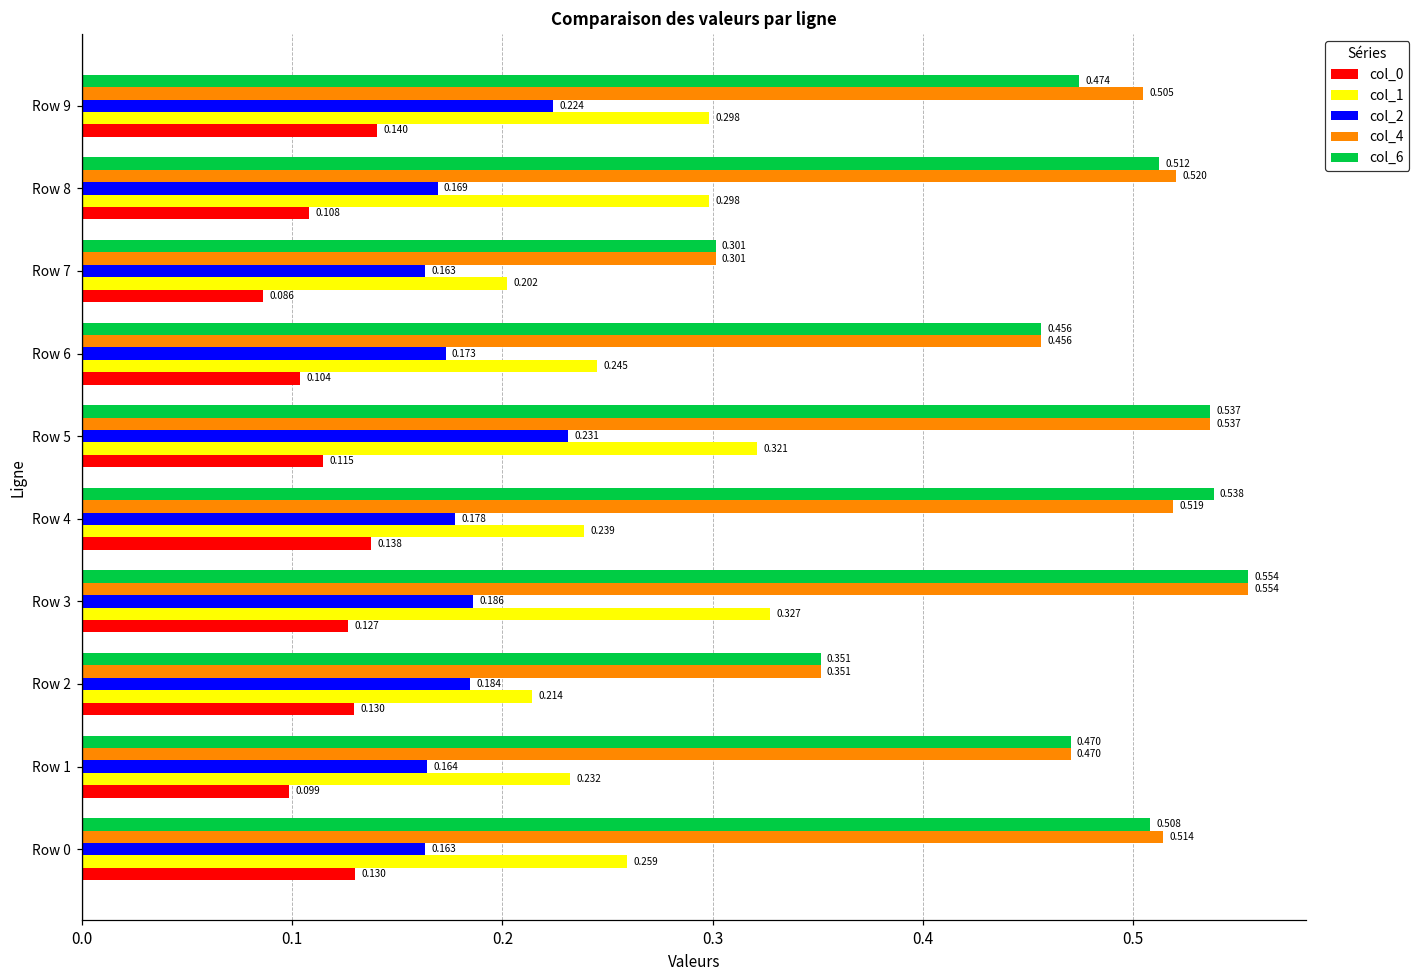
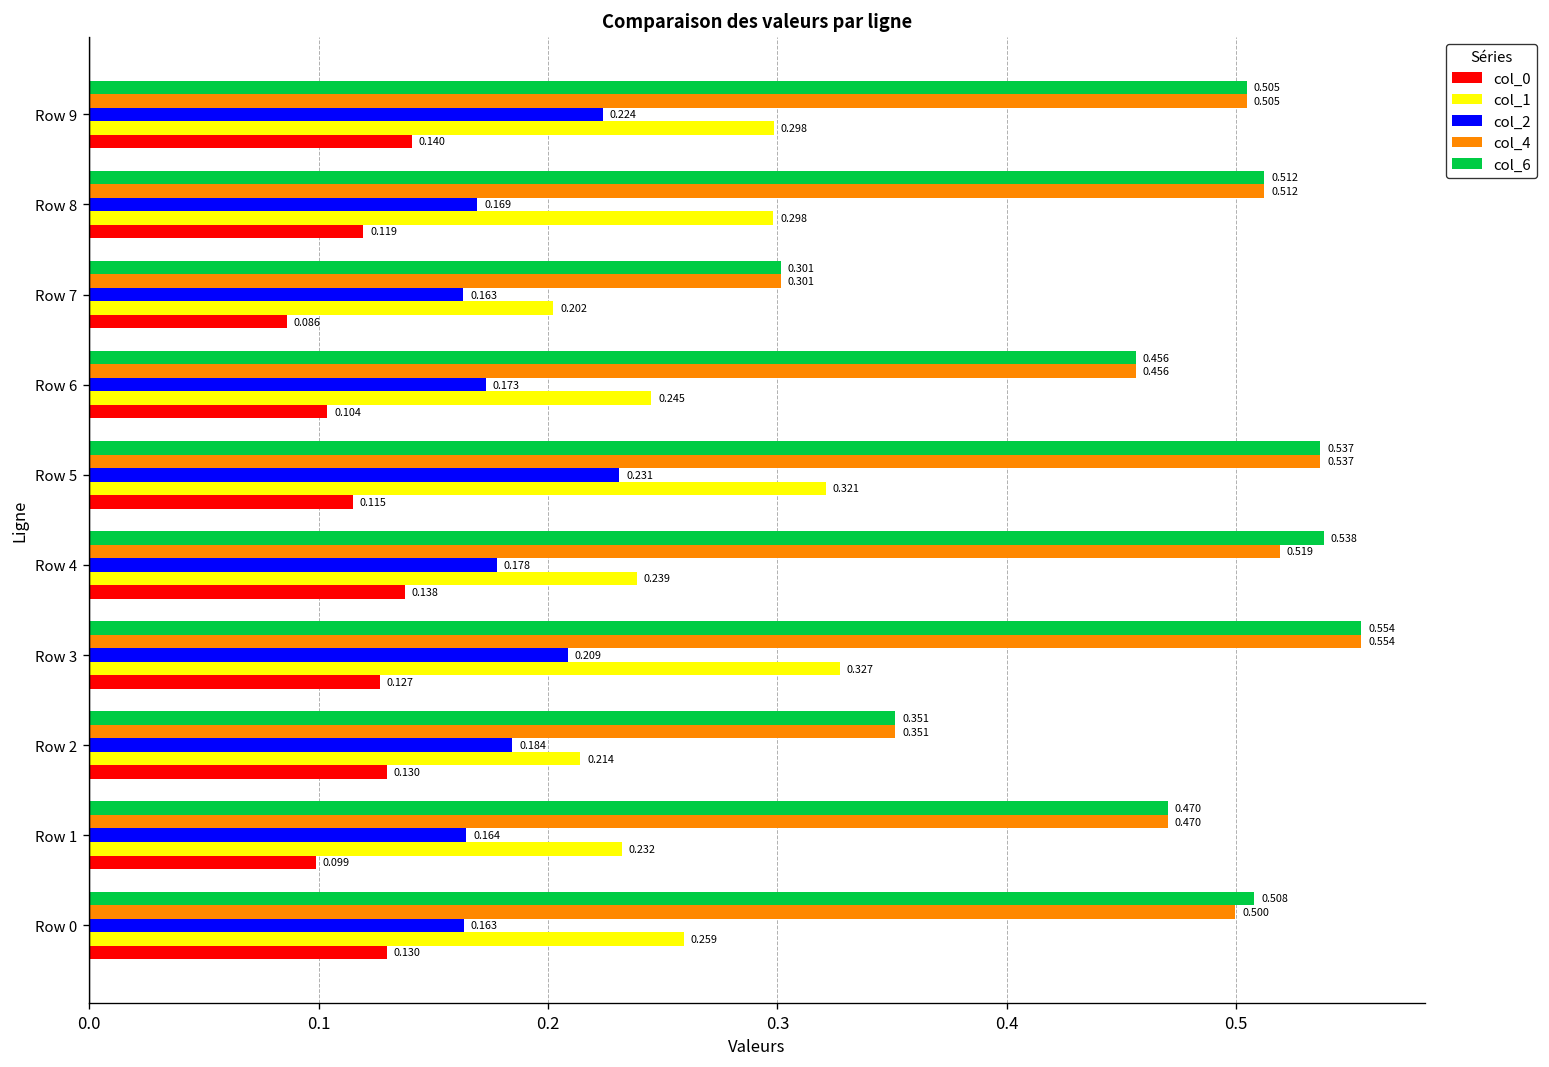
col_6, Row 9: 0.474 -> 0.505
col_4, Row 8: 0.520 -> 0.512
col_0, Row 8: 0.108 -> 0.119
col_2, Row 3: 0.186 -> 0.209
col_4, Row 0: 0.514 -> 0.500
